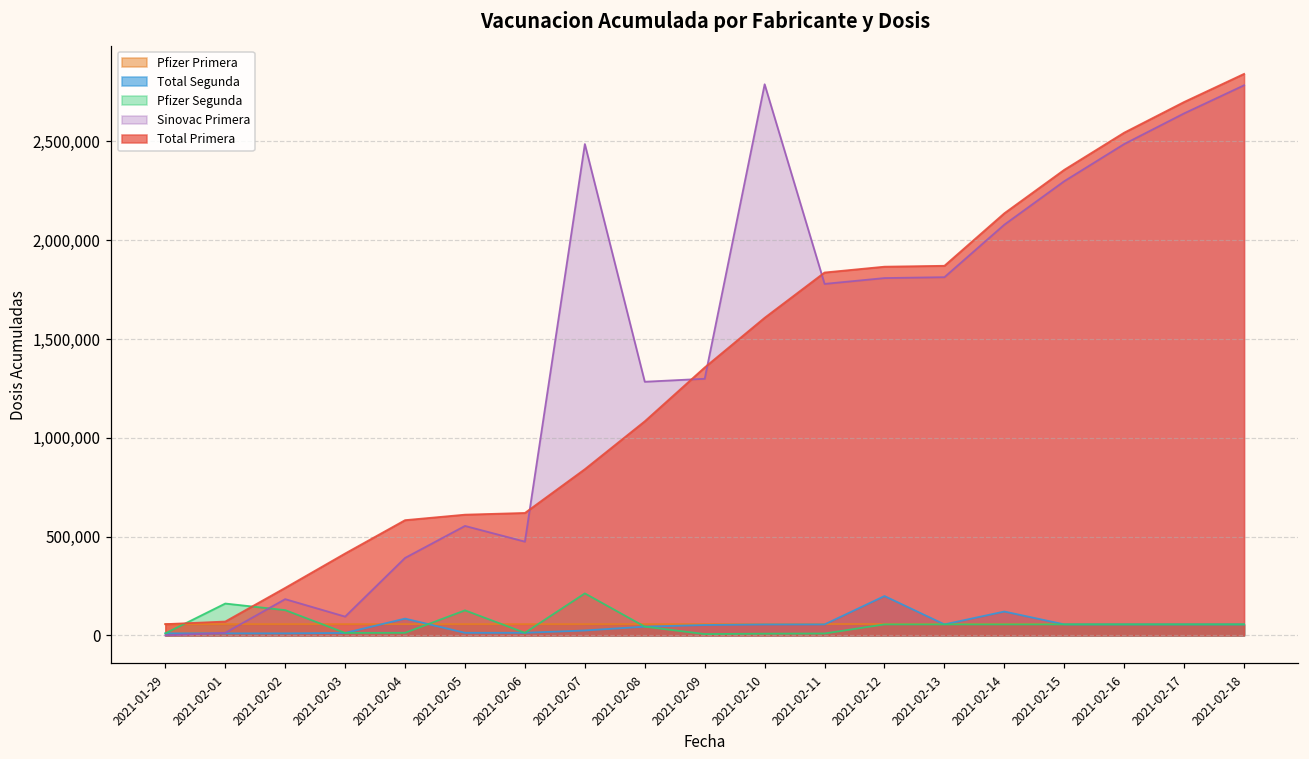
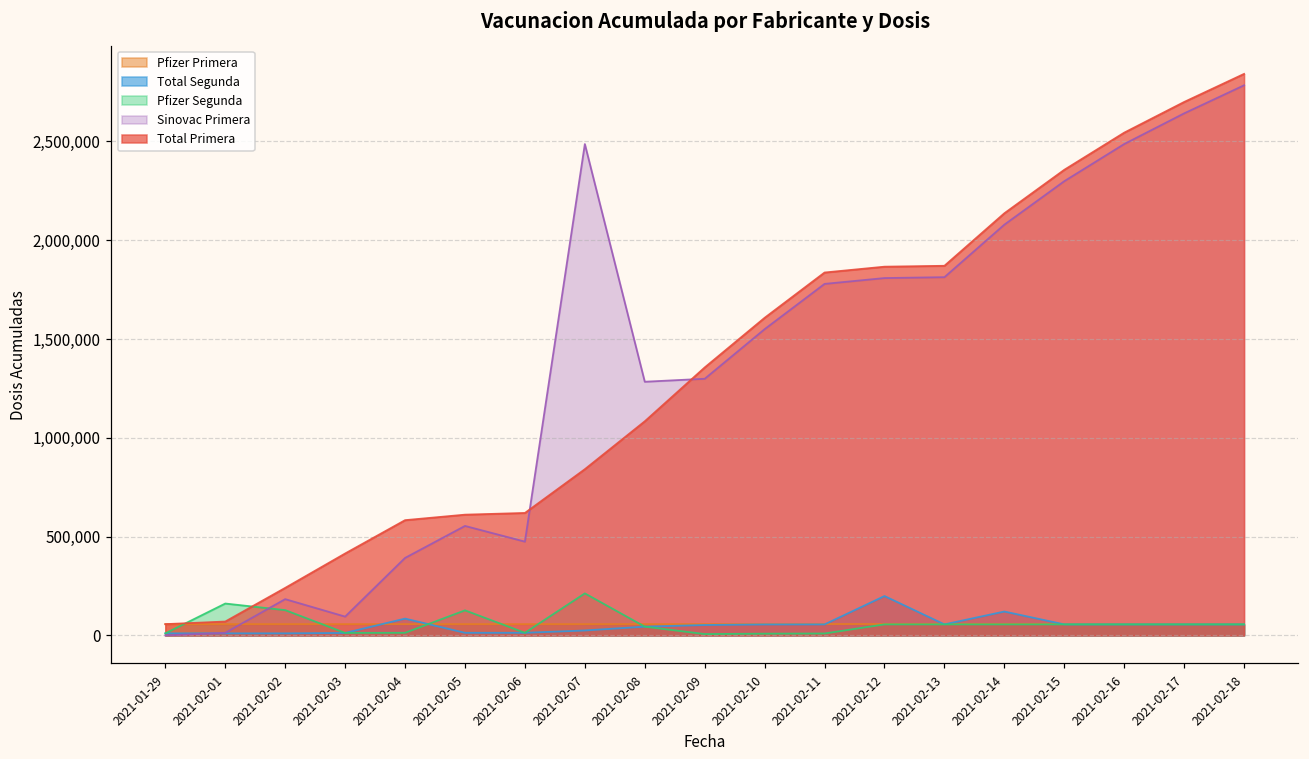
Sinovac Primera, 2021-02-10: 2,790,000 -> 1,550,000
